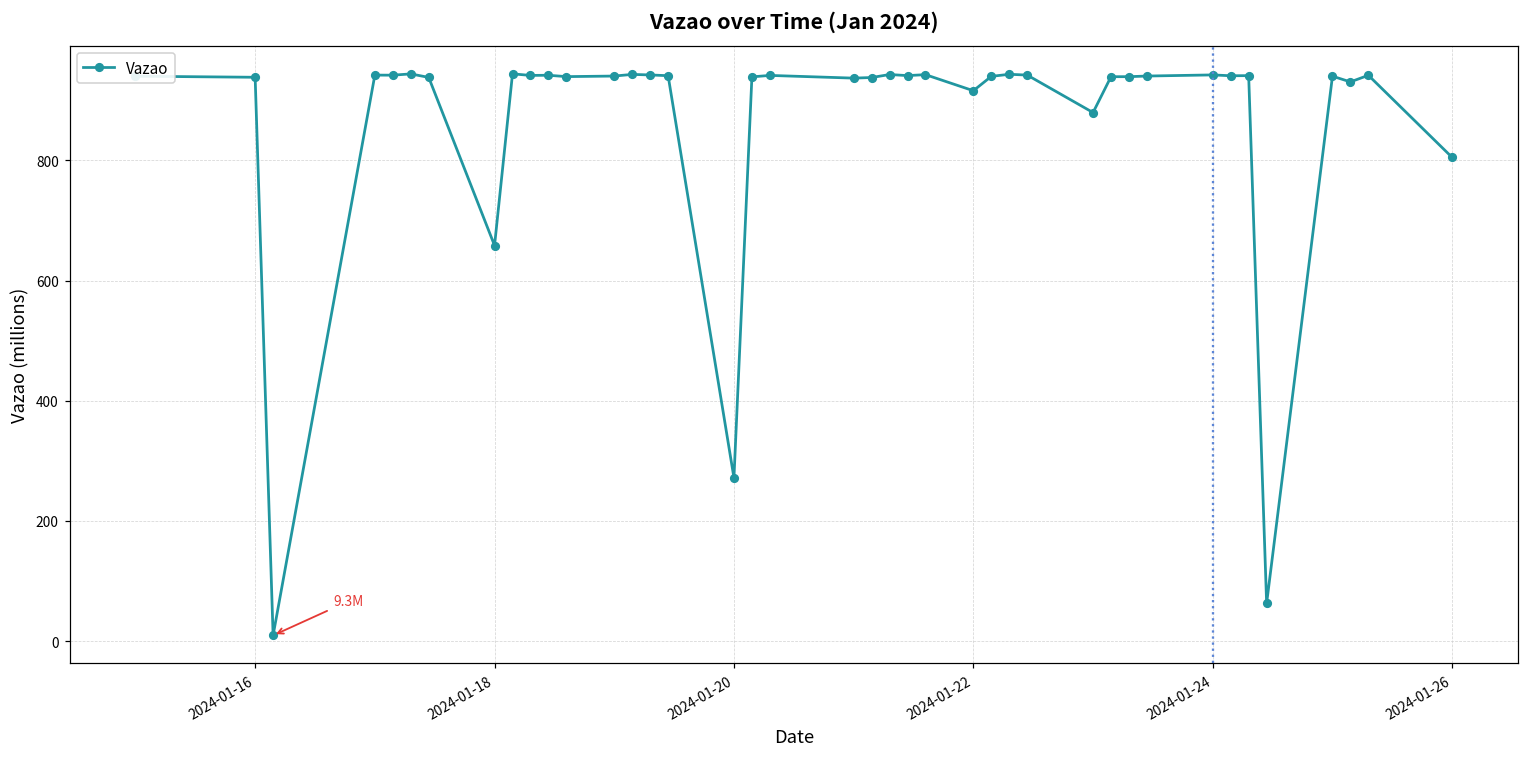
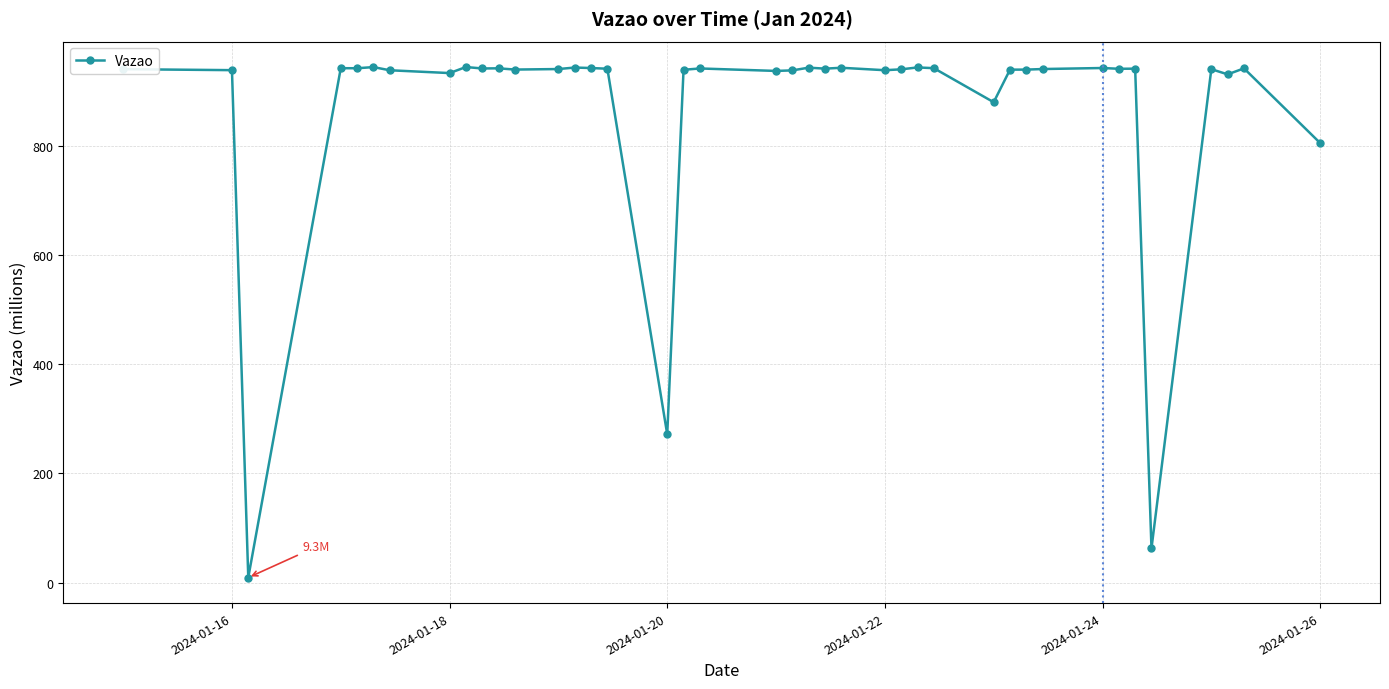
2024-01-18: 660 -> 930
2024-01-22: 920 -> 940
